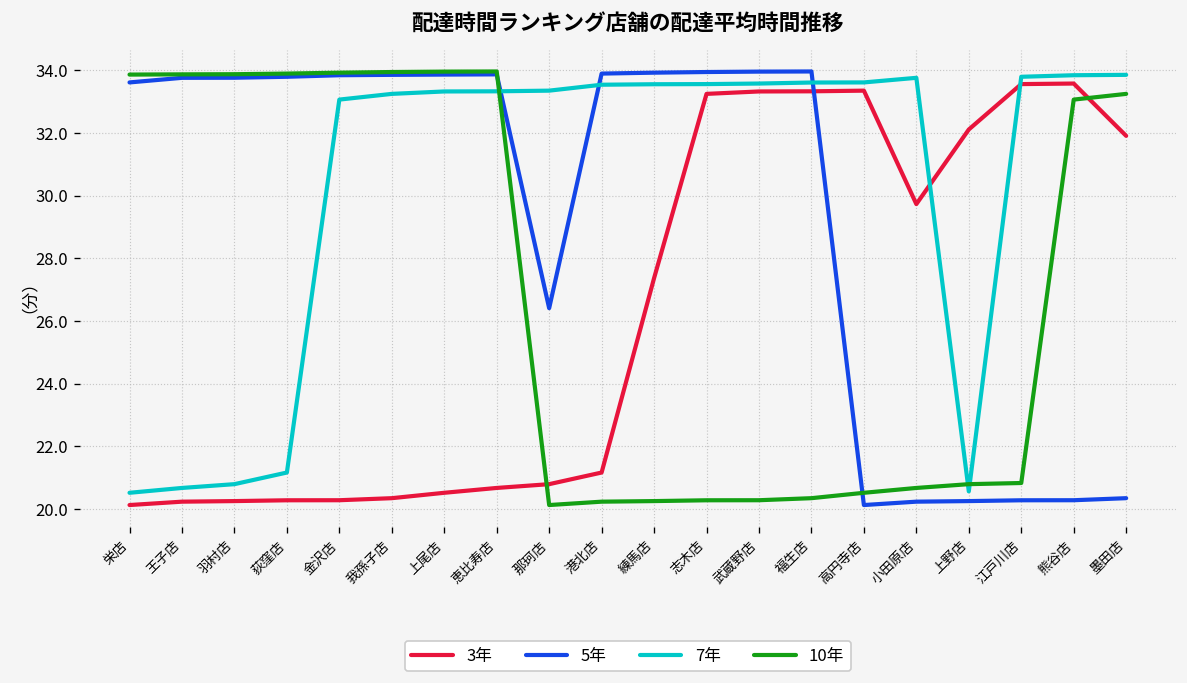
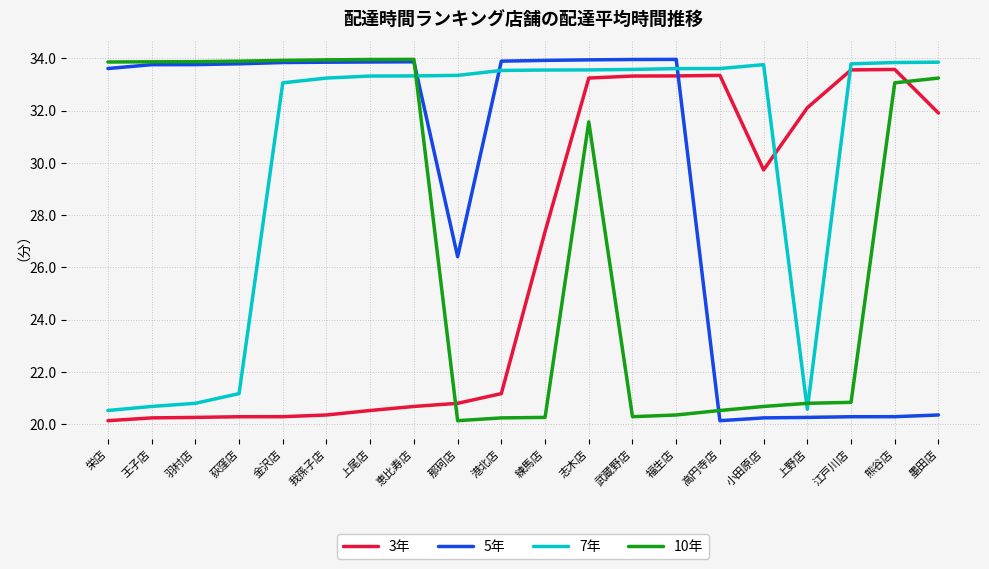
10年, 志木店: 20.3 -> 31.6
